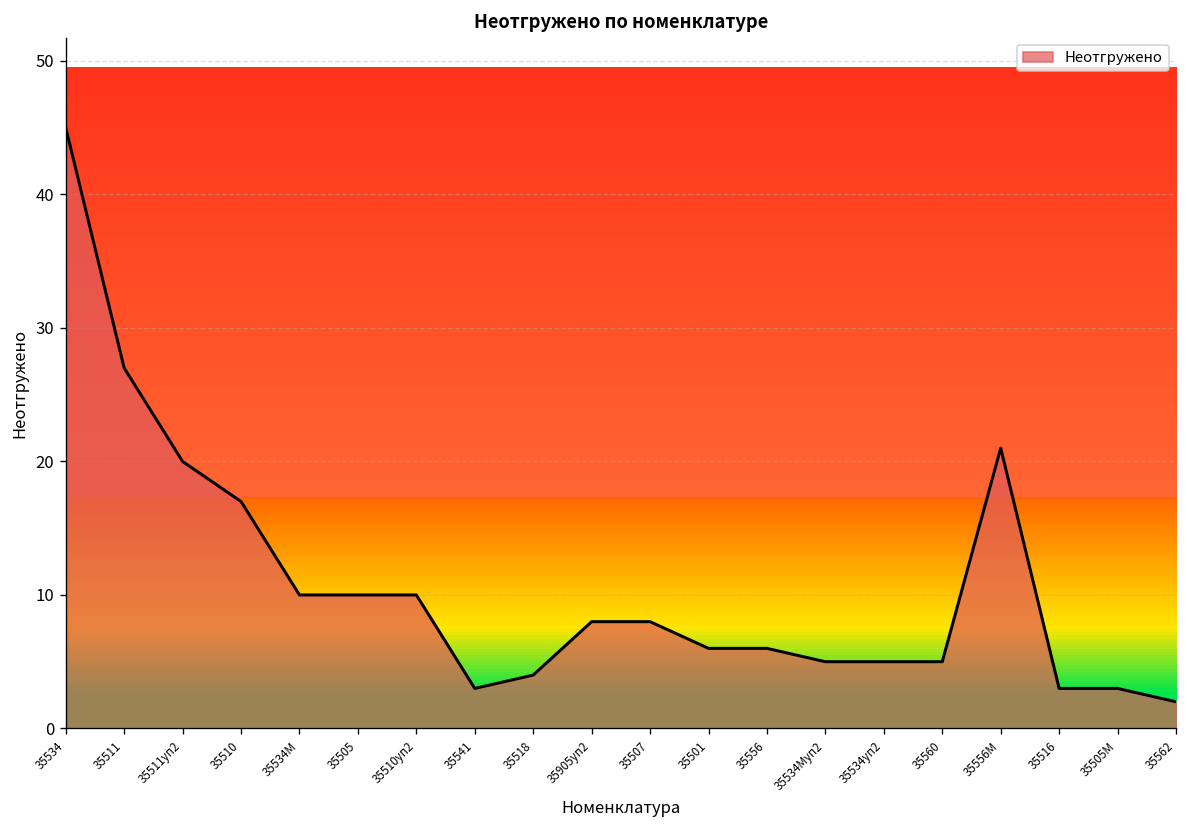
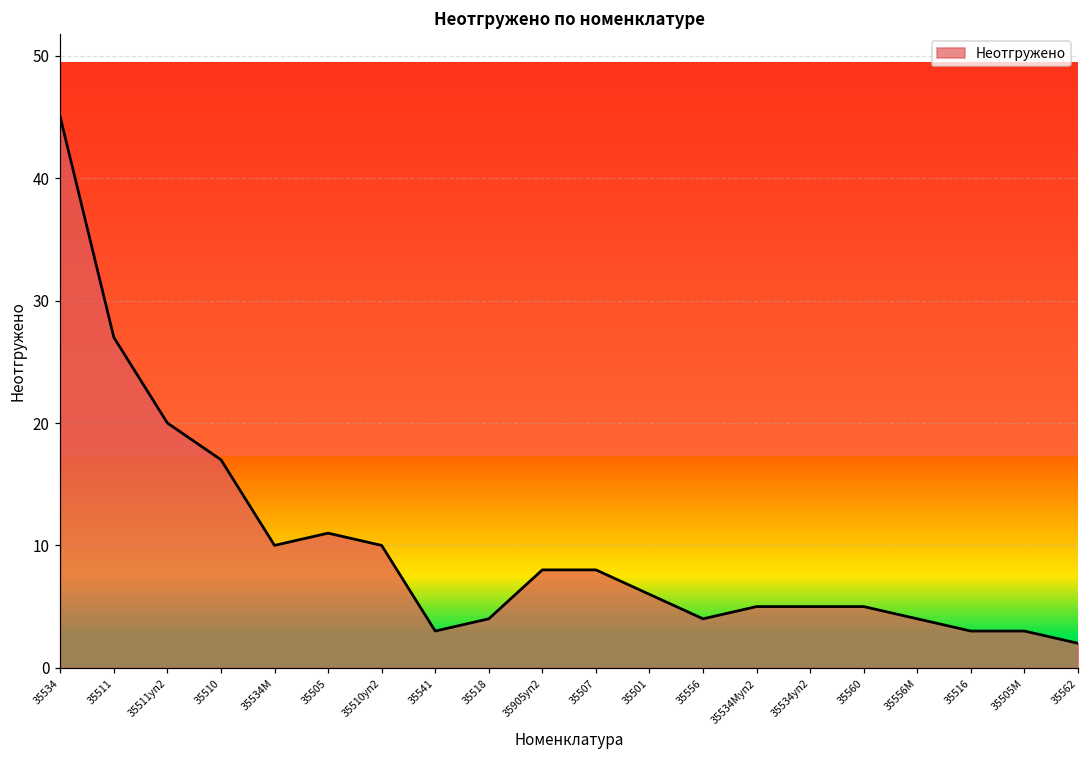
35505: 10 -> 11
35556: 6 -> 4
35556М: 21 -> 4
